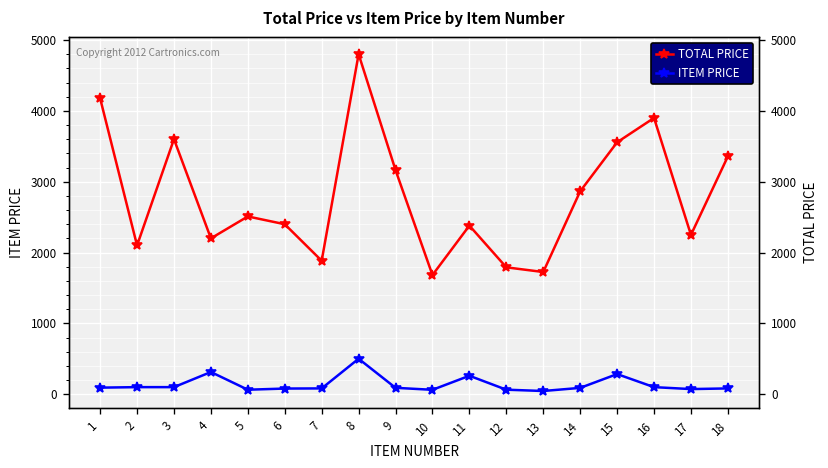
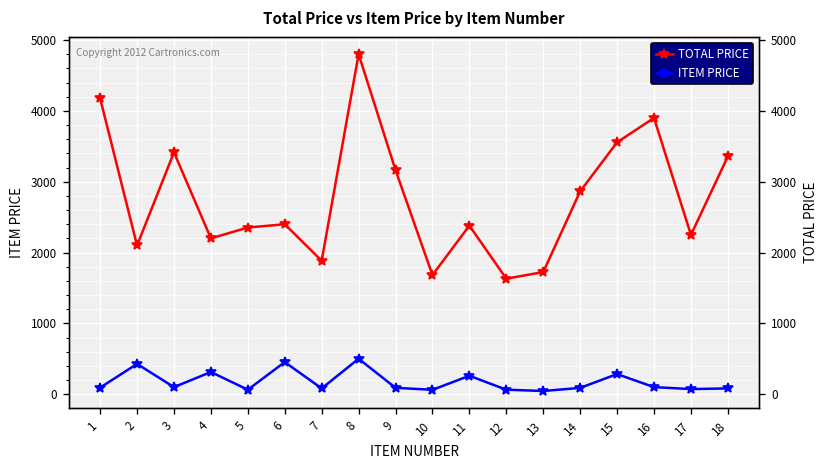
ITEM PRICE, 2: 100 -> 400
TOTAL PRICE, 3: 3600 -> 3400
TOTAL PRICE, 5: 2500 -> 2400
ITEM PRICE, 6: 100 -> 500
TOTAL PRICE, 12: 1800 -> 1600
